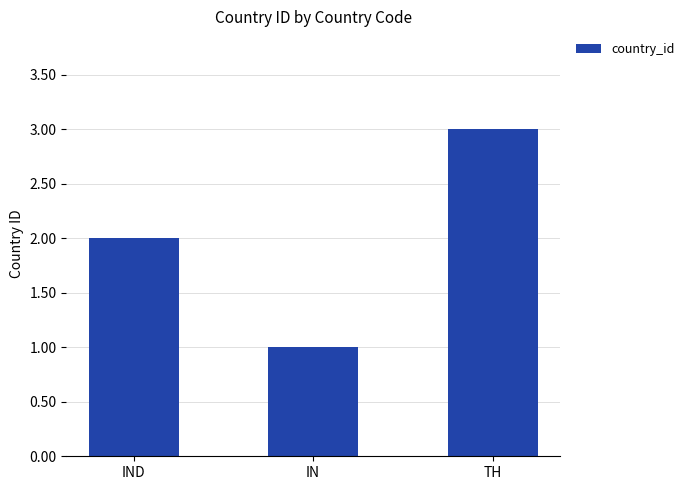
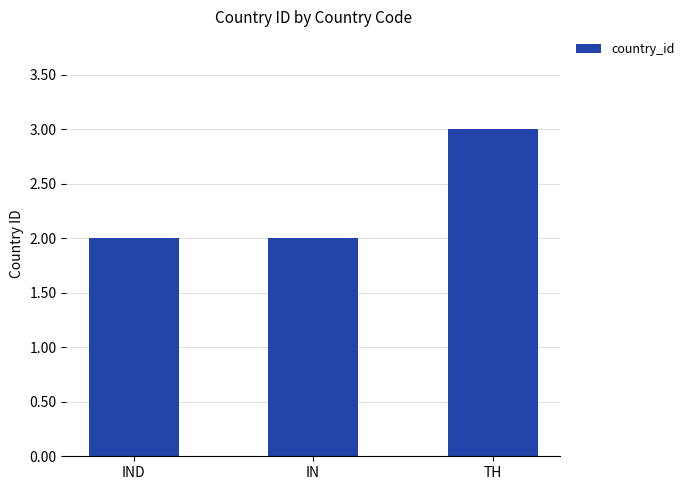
IN: 1 -> 2
